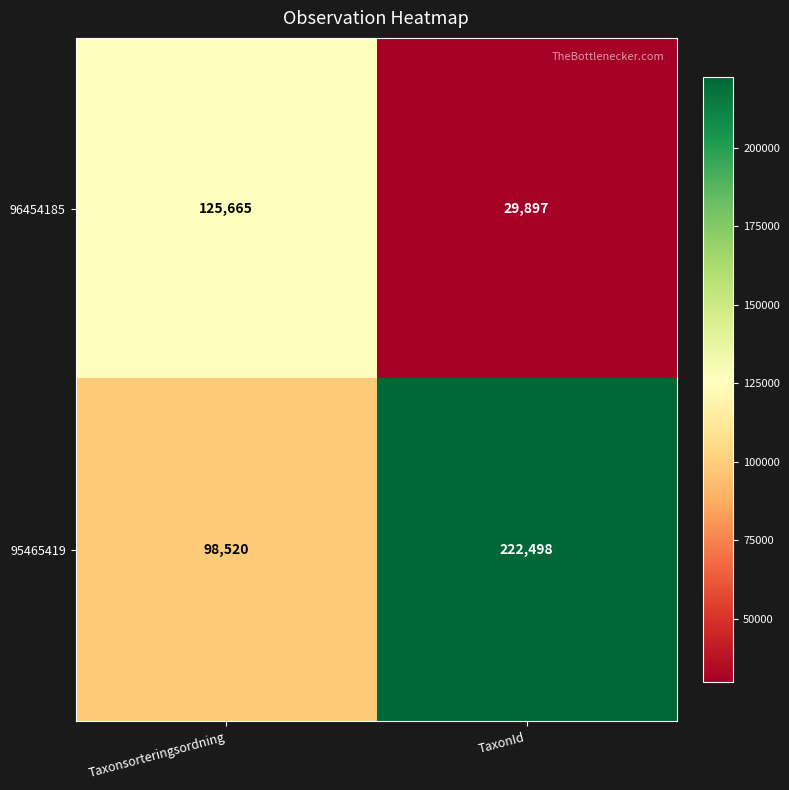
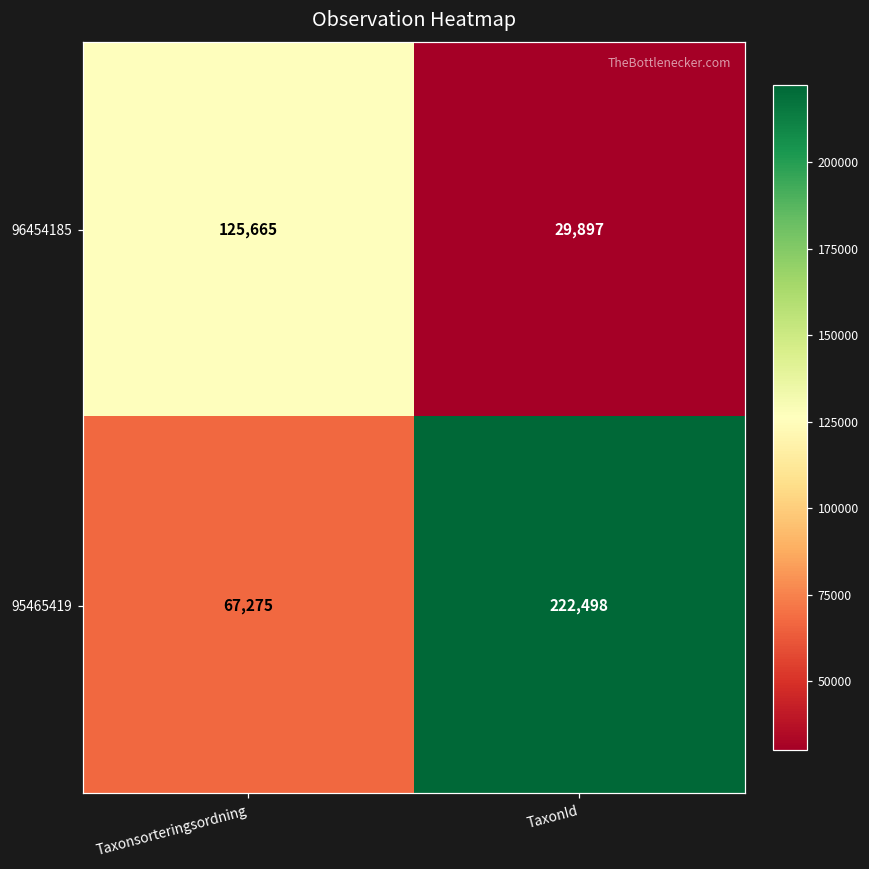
95465419, Taxonsorteringsordning: 98,520 -> 67,275
